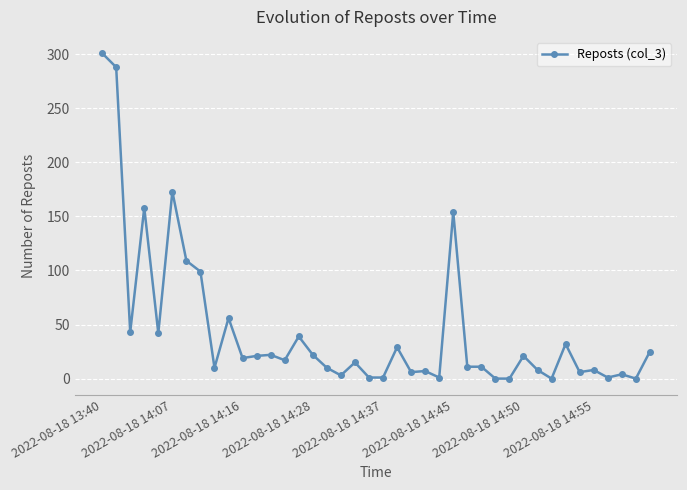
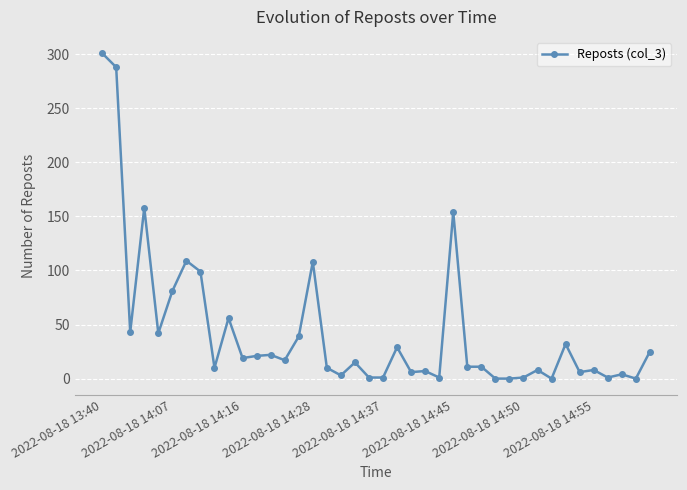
2022-08-18 14:07: 173 -> 81
2022-08-18 14:28: 22 -> 108
2022-08-18 14:50: 21 -> 1
